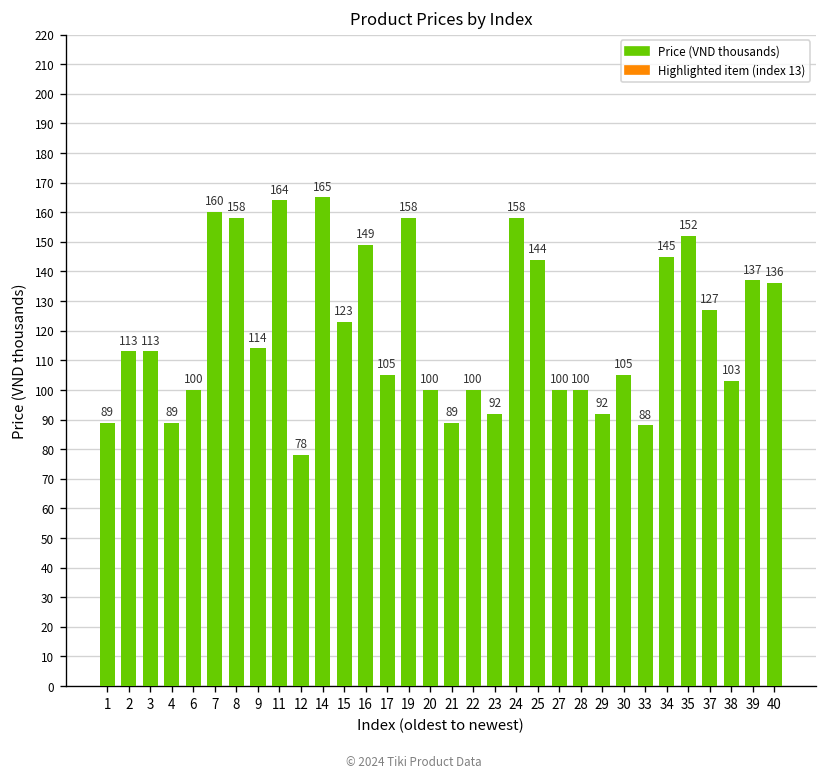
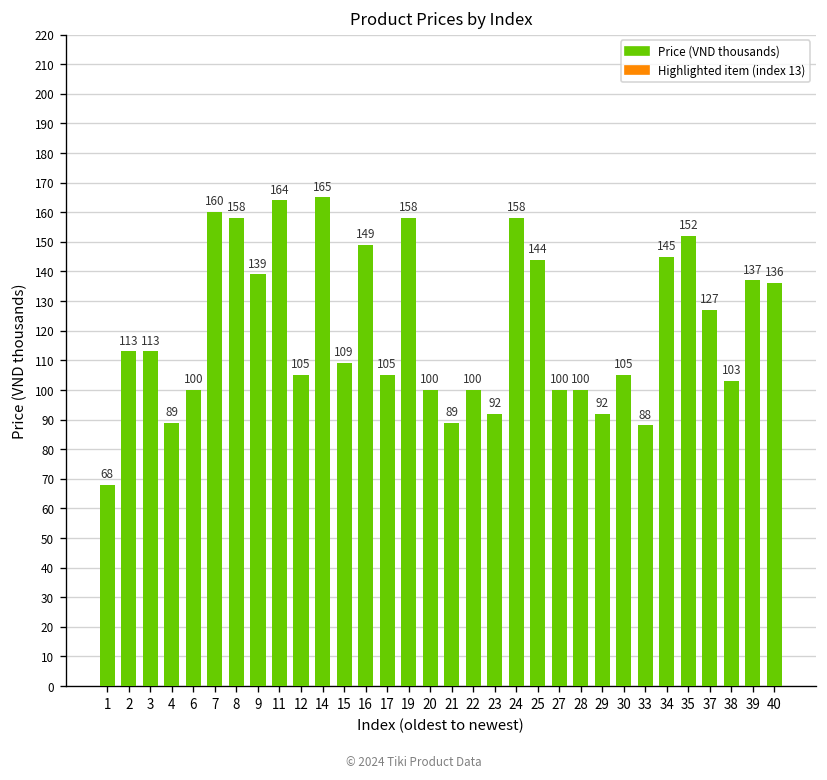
1: 89 -> 68
9: 114 -> 139
12: 78 -> 105
15: 123 -> 109
